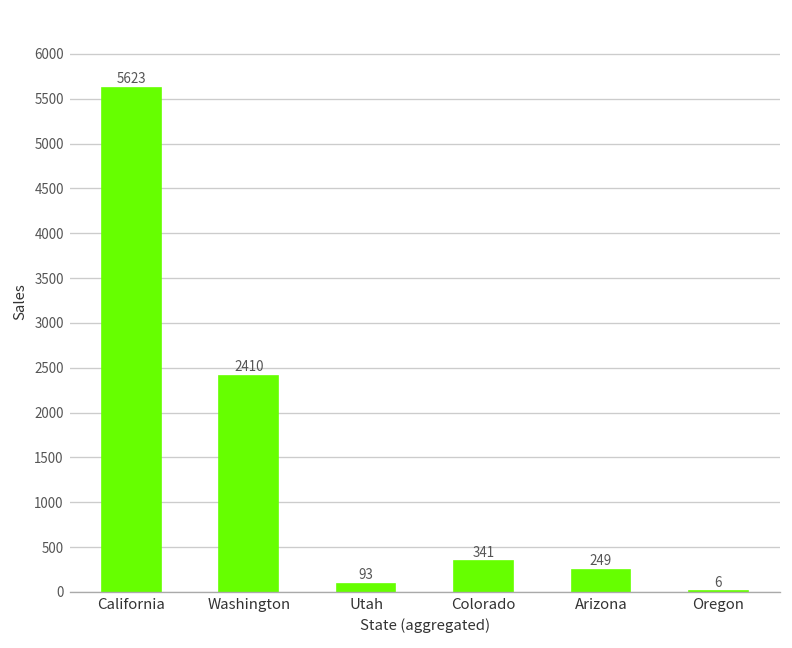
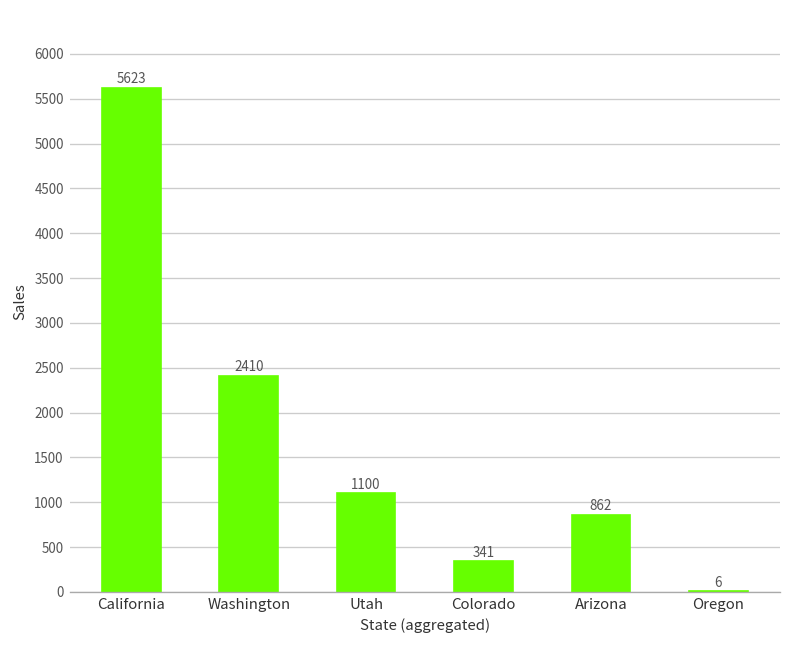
Utah: 93 -> 1100
Arizona: 249 -> 862
